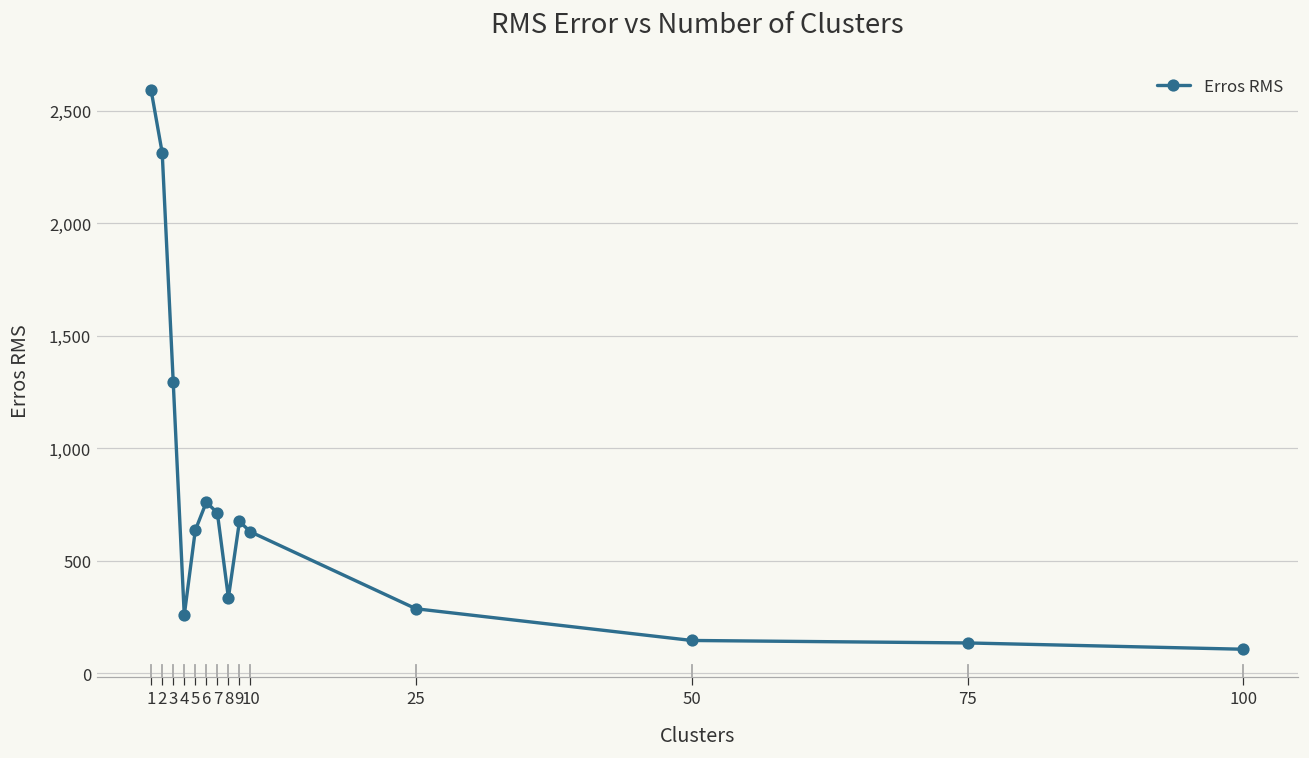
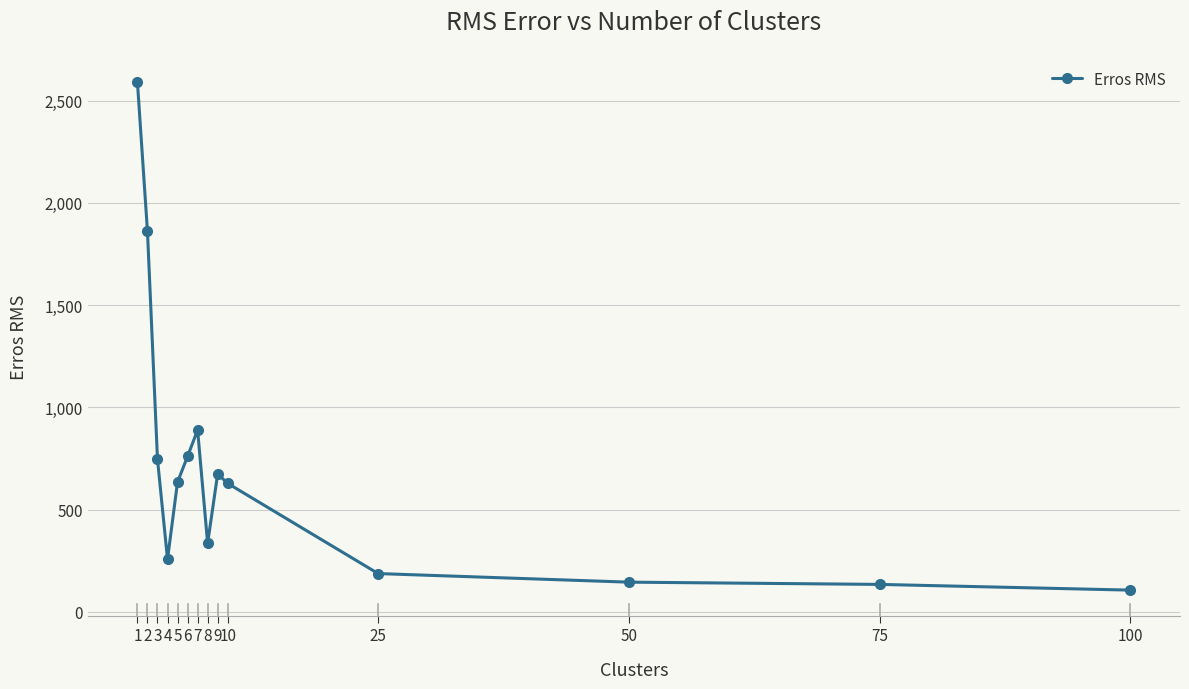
2: 2,310 -> 1,860
3: 1,290 -> 750
7: 710 -> 890
25: 290 -> 190
